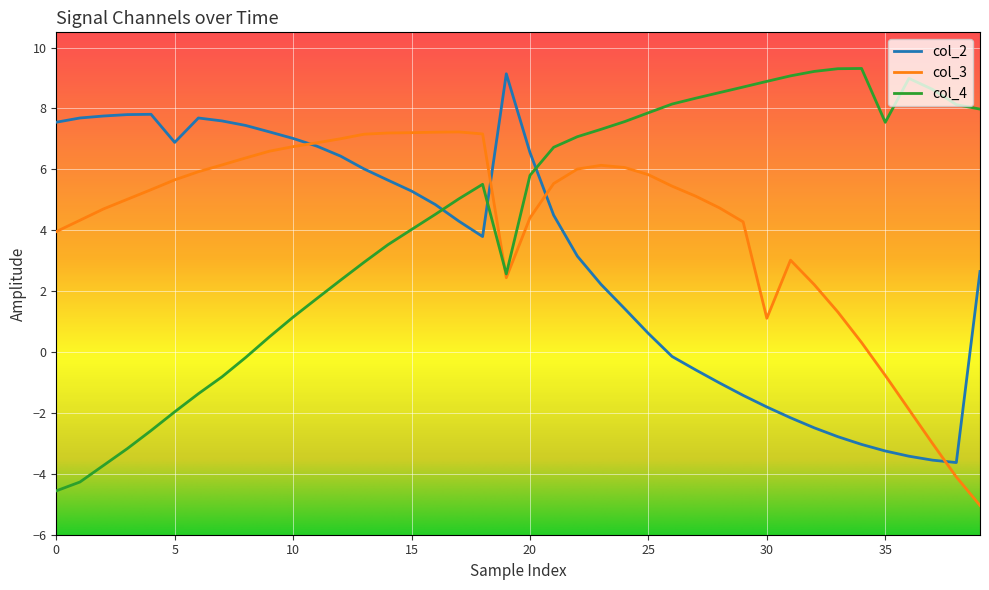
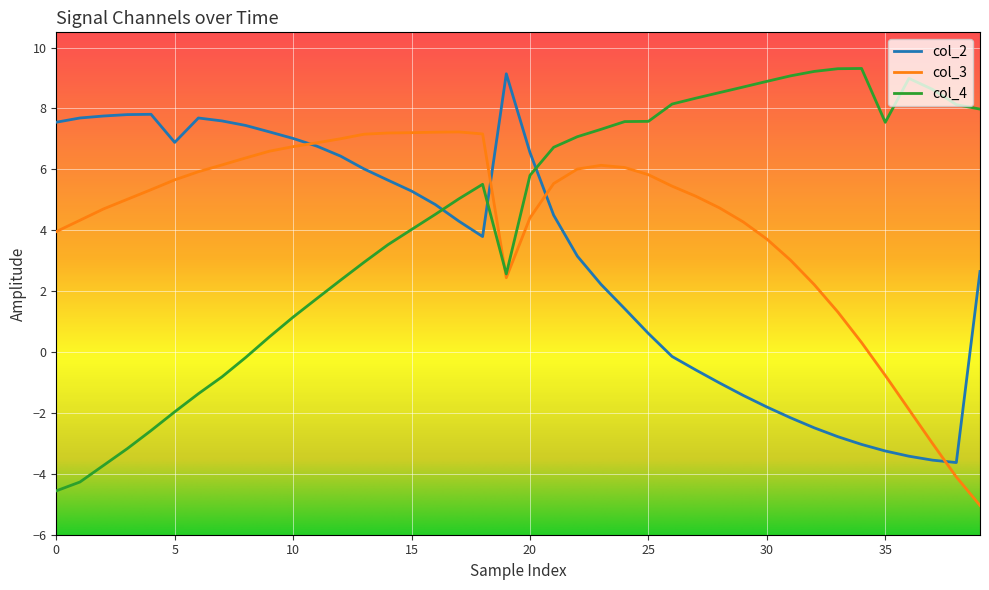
col_4, 25: 7.9 -> 7.6
col_3, 30: 1.1 -> 3.7
